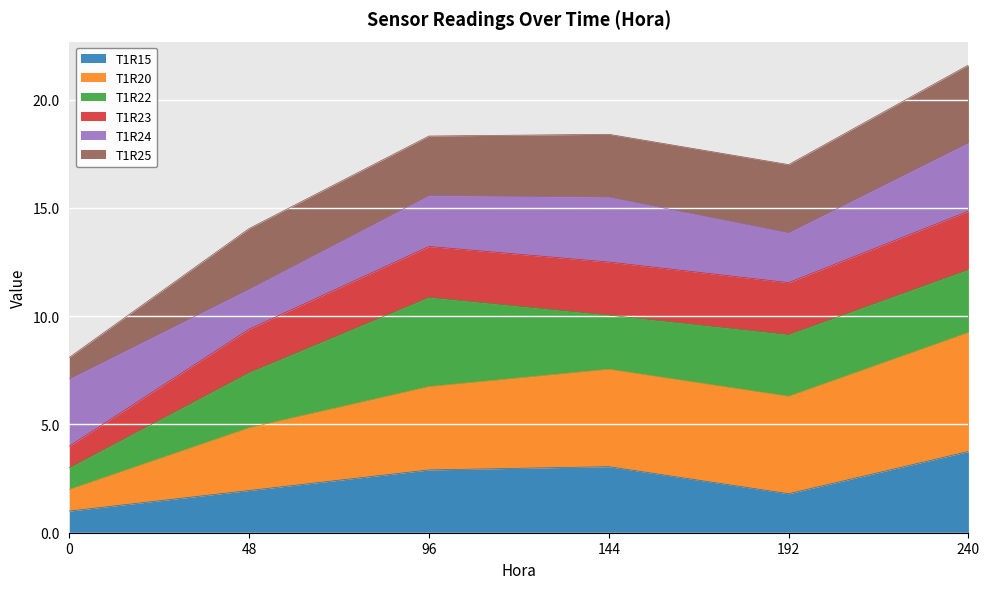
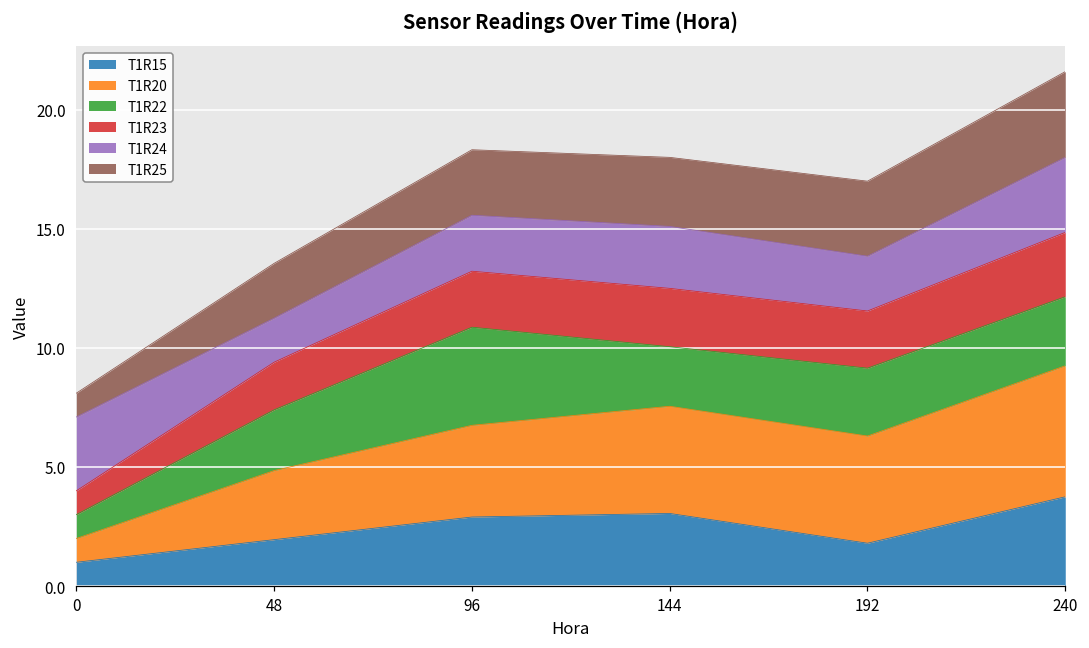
T1R25, 48: 2.8 -> 2.3
T1R24, 144: 3.0 -> 2.6
